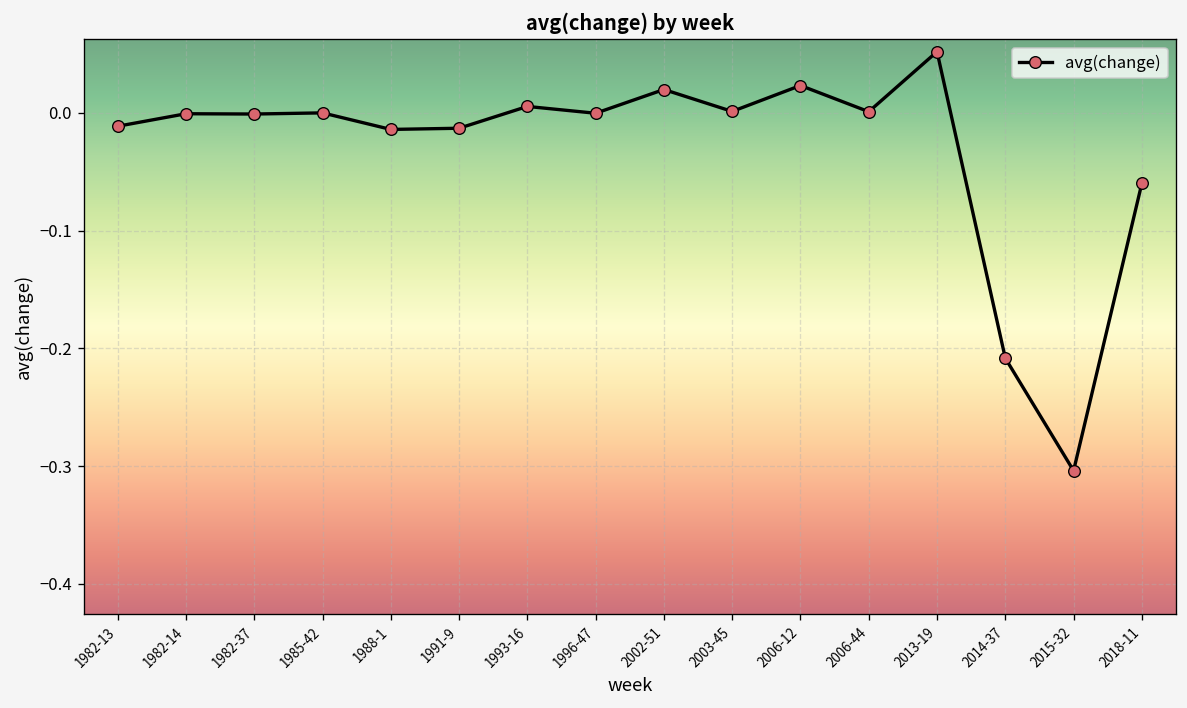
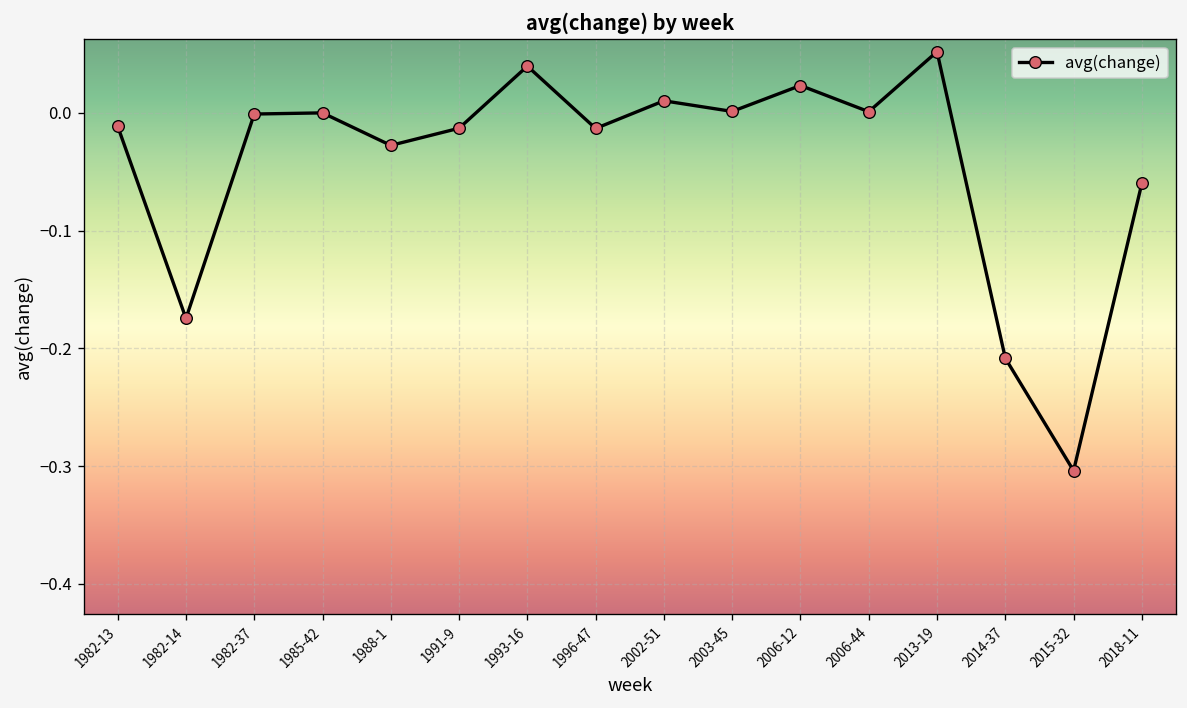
1982-14: 0.00 -> -0.17
1988-1: -0.01 -> -0.03
1993-16: 0.01 -> 0.04
1996-47: 0.00 -> -0.01
2002-51: 0.02 -> 0.01
